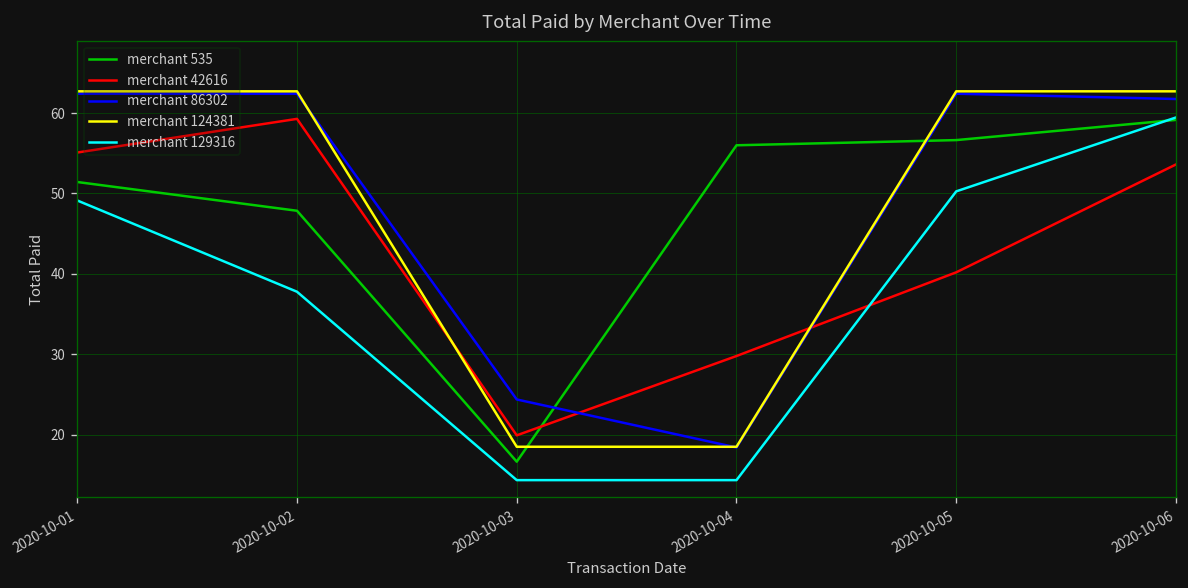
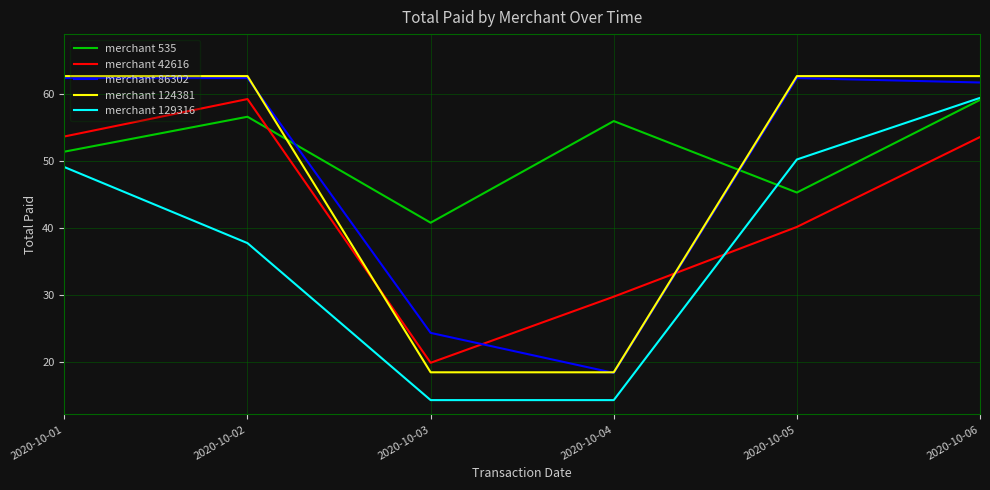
merchant 42616, 2020-10-01: 55 -> 54
merchant 535, 2020-10-02: 48 -> 57
merchant 535, 2020-10-03: 17 -> 41
merchant 535, 2020-10-05: 57 -> 45
